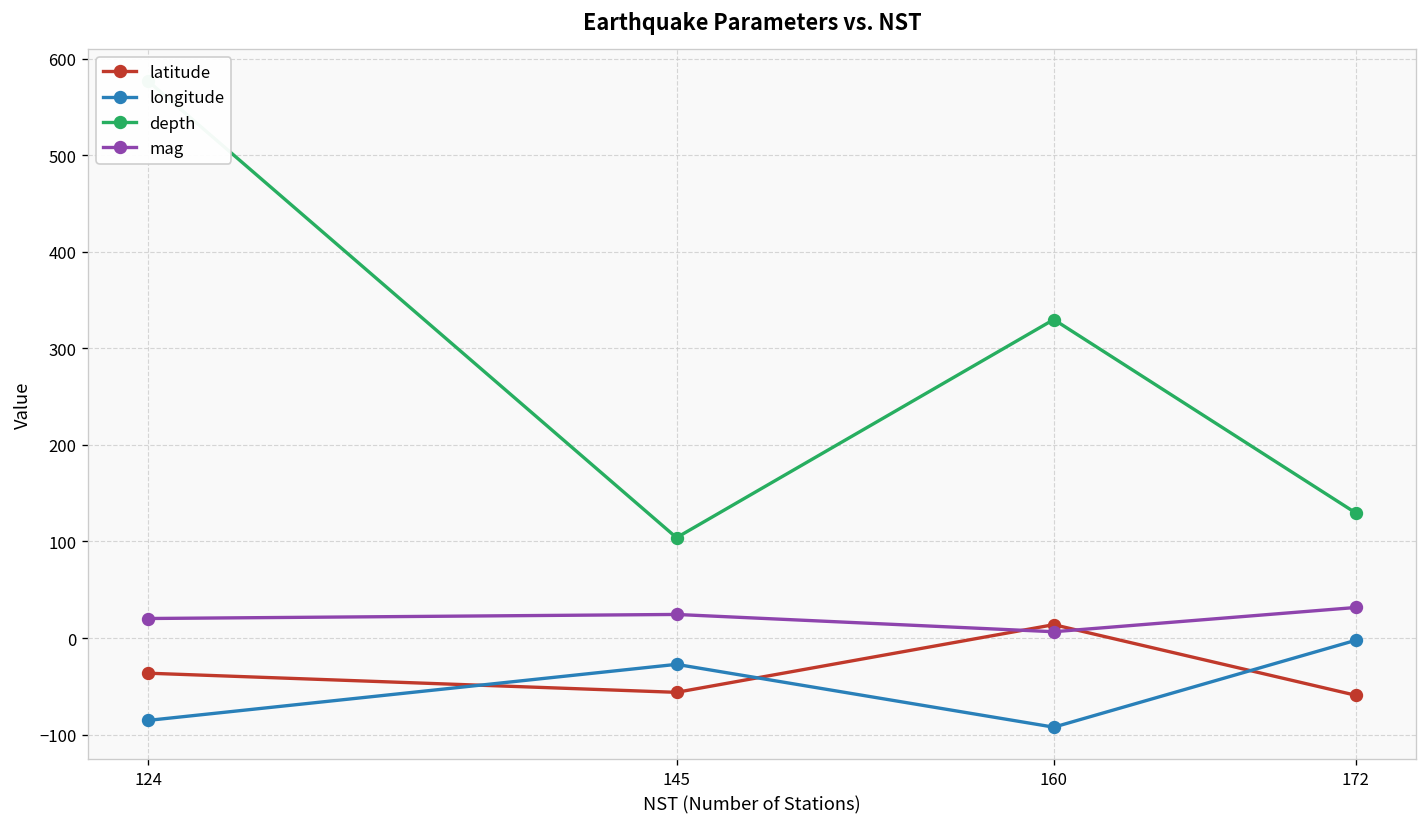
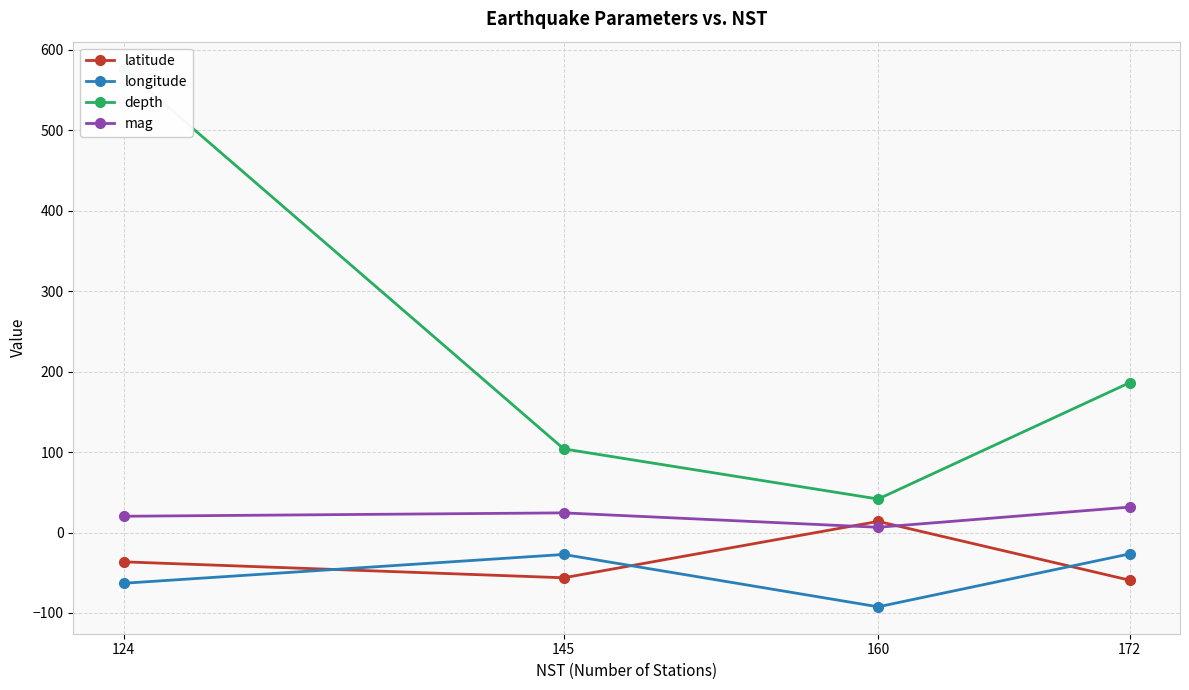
longitude, 124: -90 -> -60
depth, 160: 330 -> 40
longitude, 172: 0 -> -30
depth, 172: 130 -> 190
